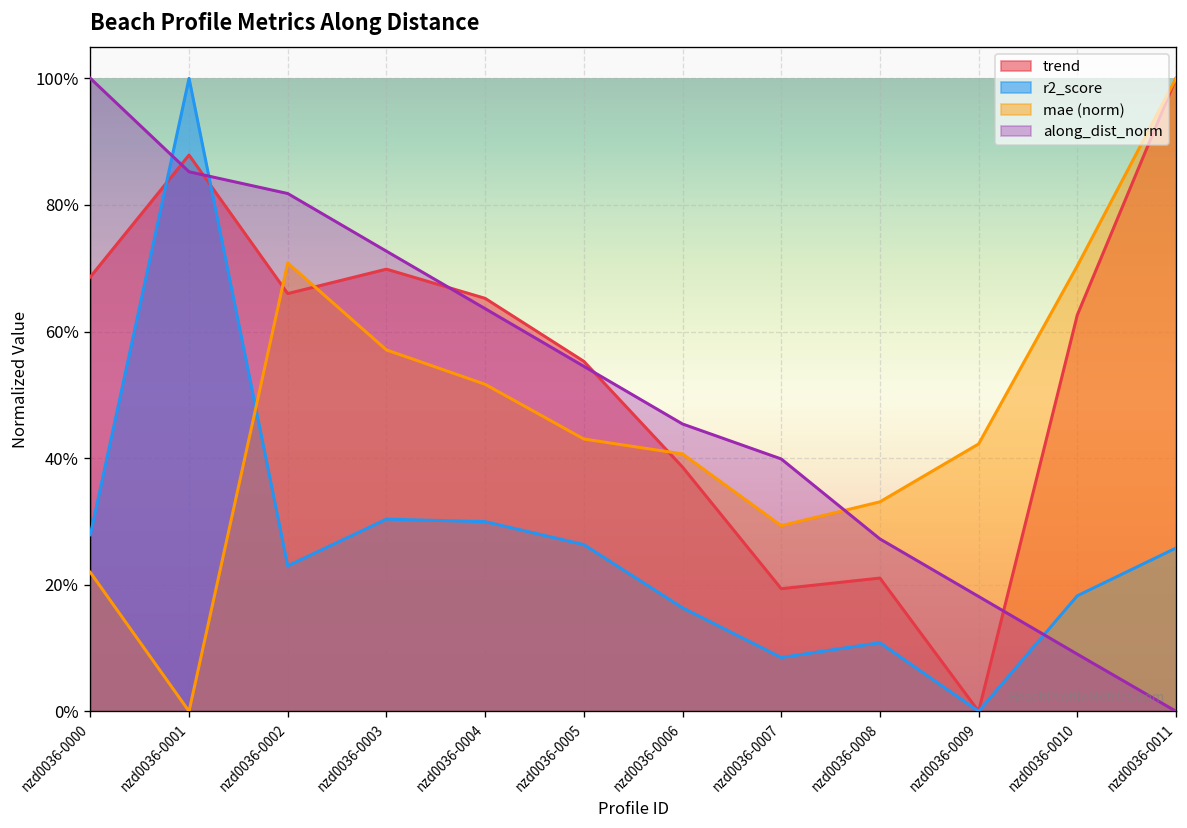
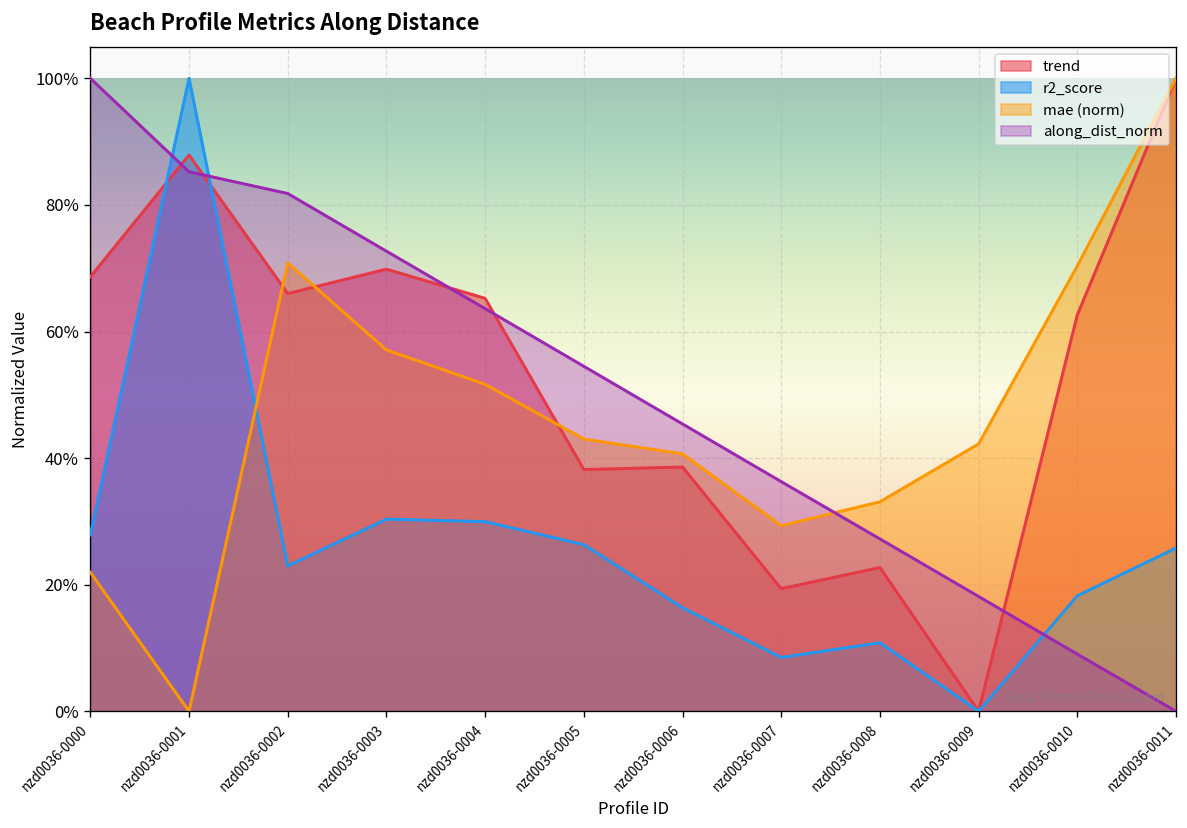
trend, nzd0036-0005: 55% -> 38%
along_dist_norm, nzd0036-0007: 40% -> 36%
trend, nzd0036-0008: 21% -> 23%
